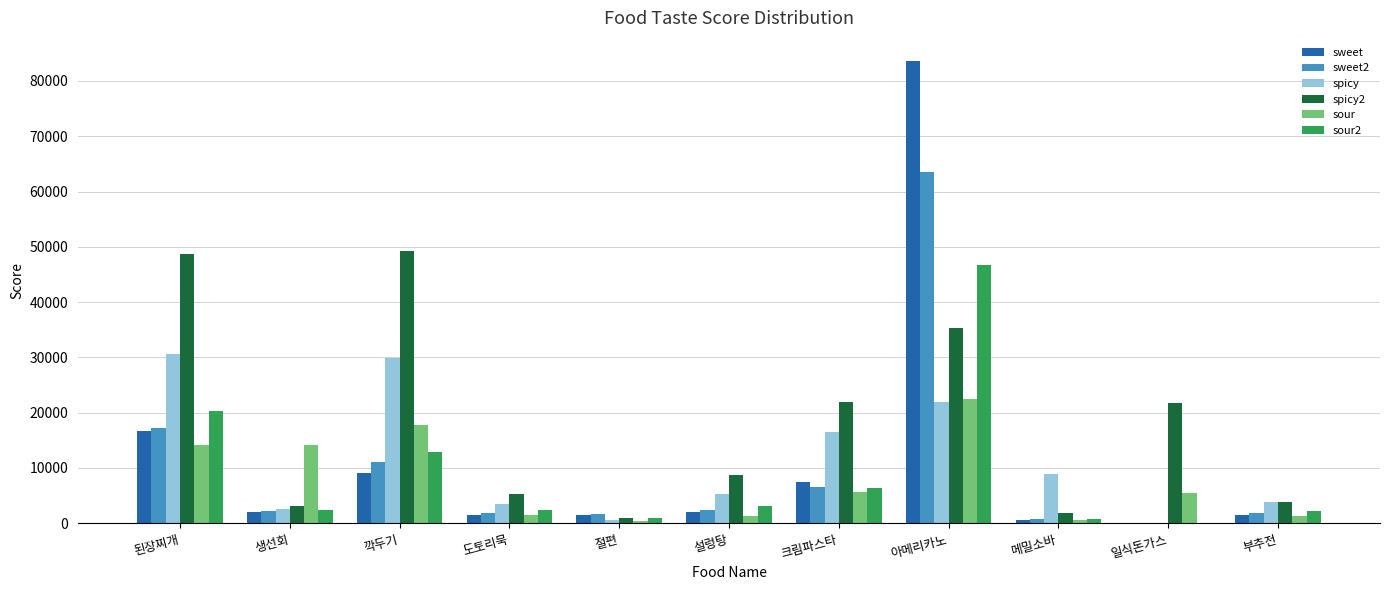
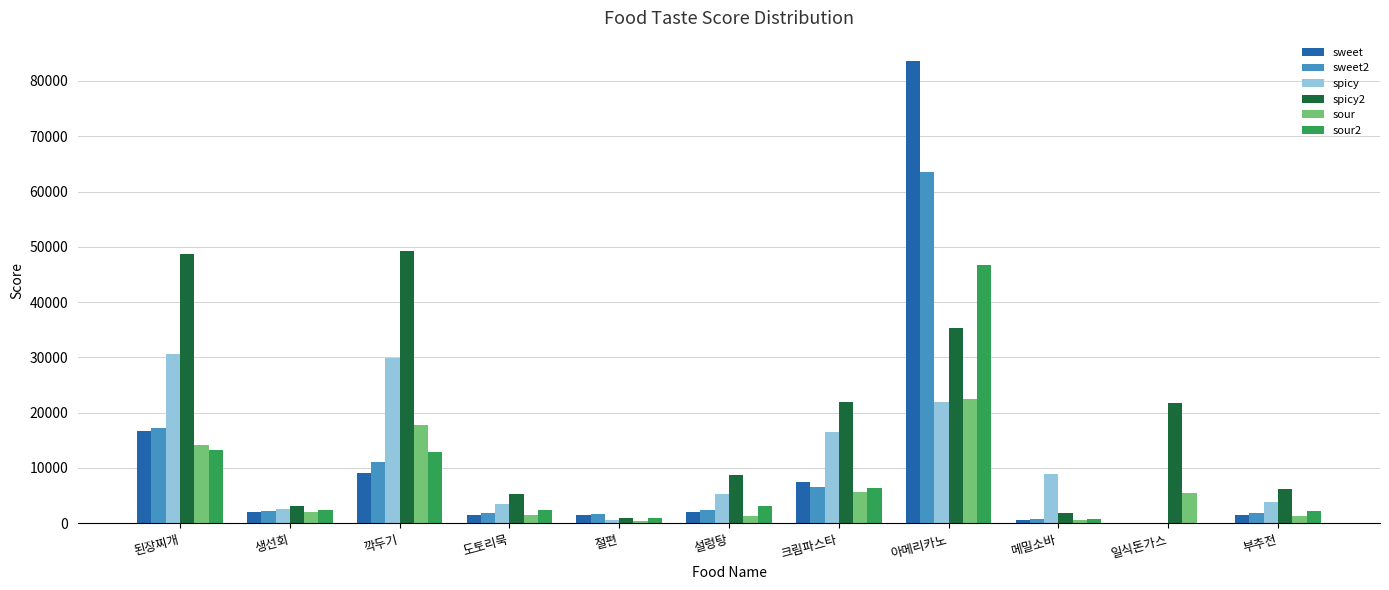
sour2, 된장찌개: 20000 -> 13000
sour, 생선회: 14000 -> 2000
spicy2, 부추전: 4000 -> 6000
